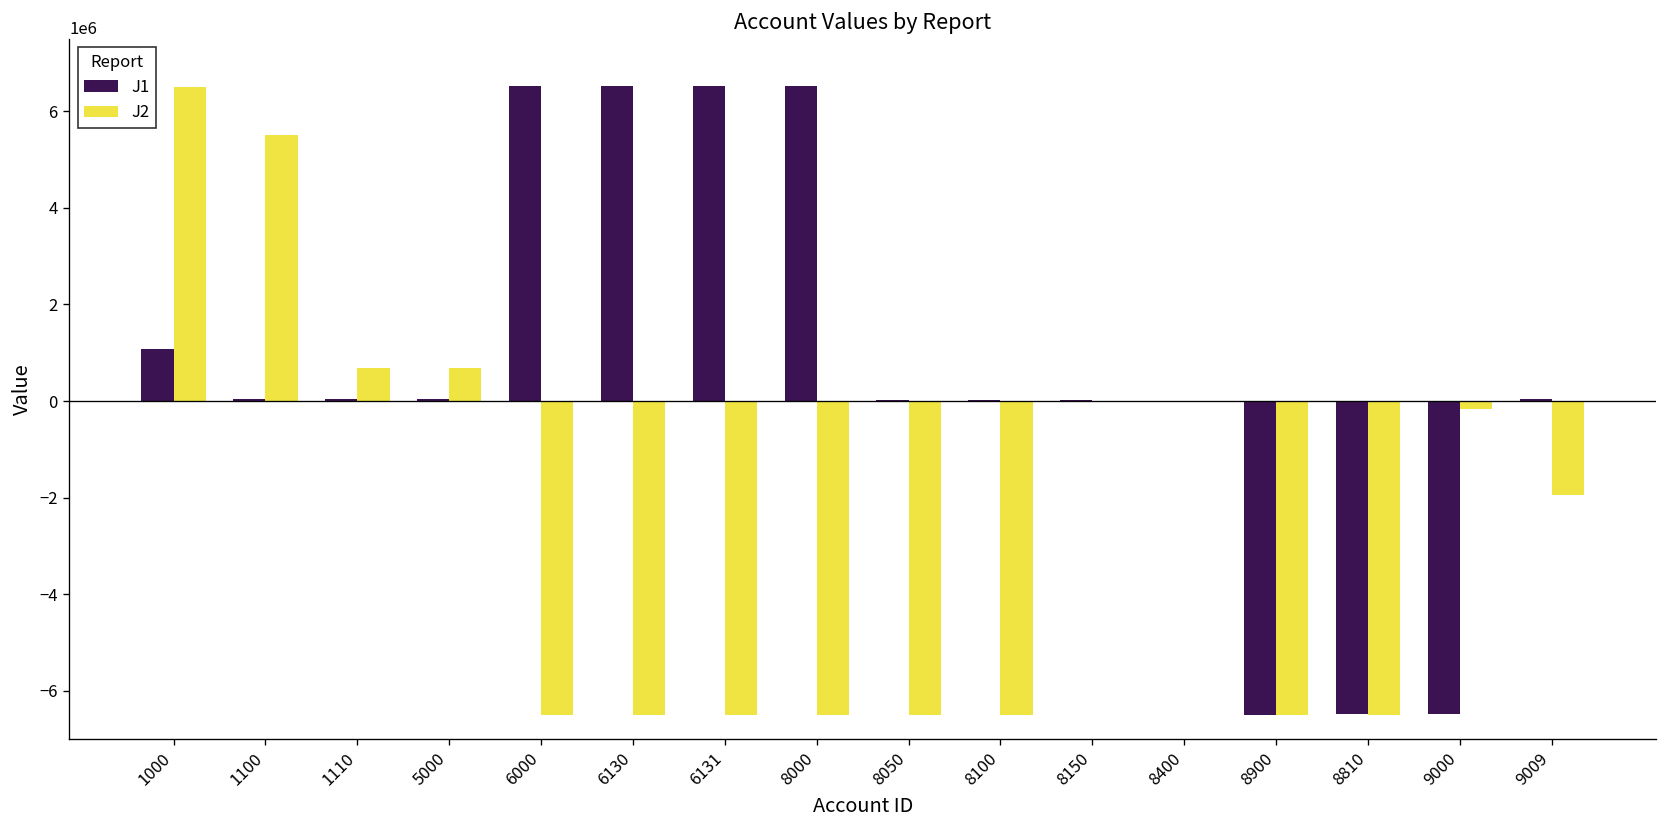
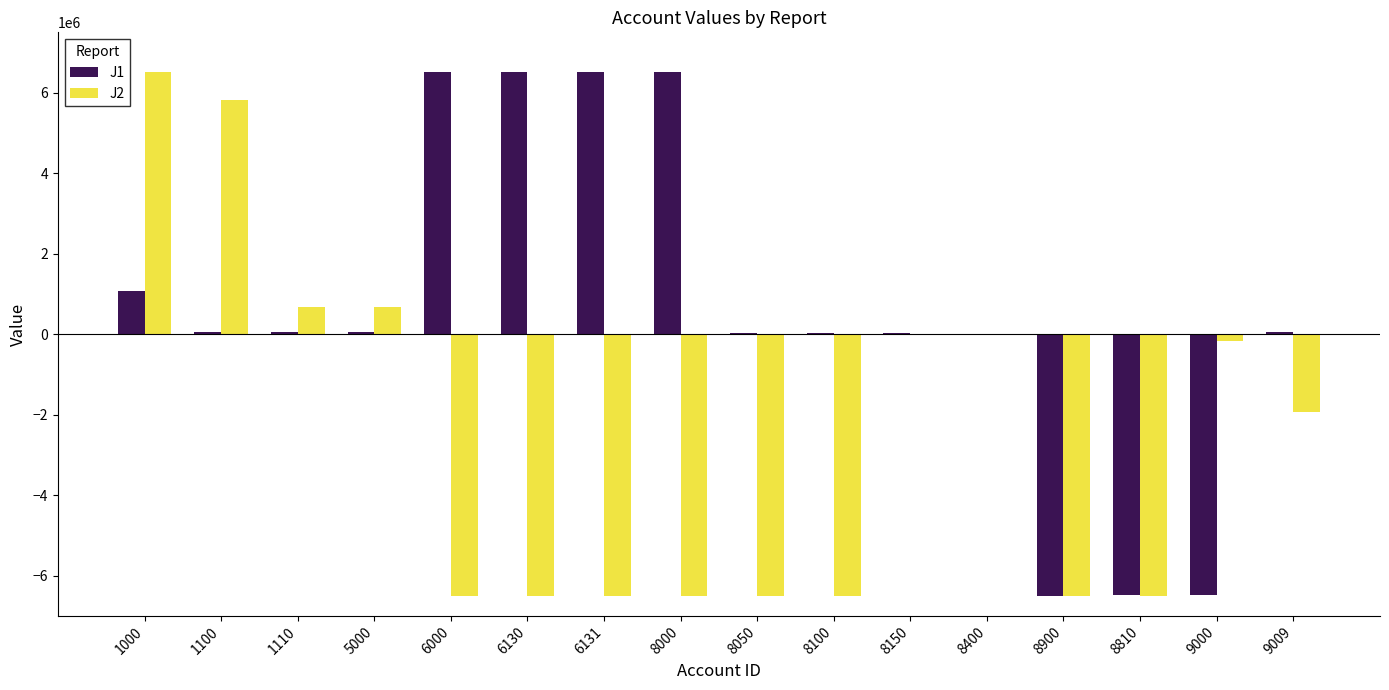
J2, 1100: 5500000 -> 5800000
